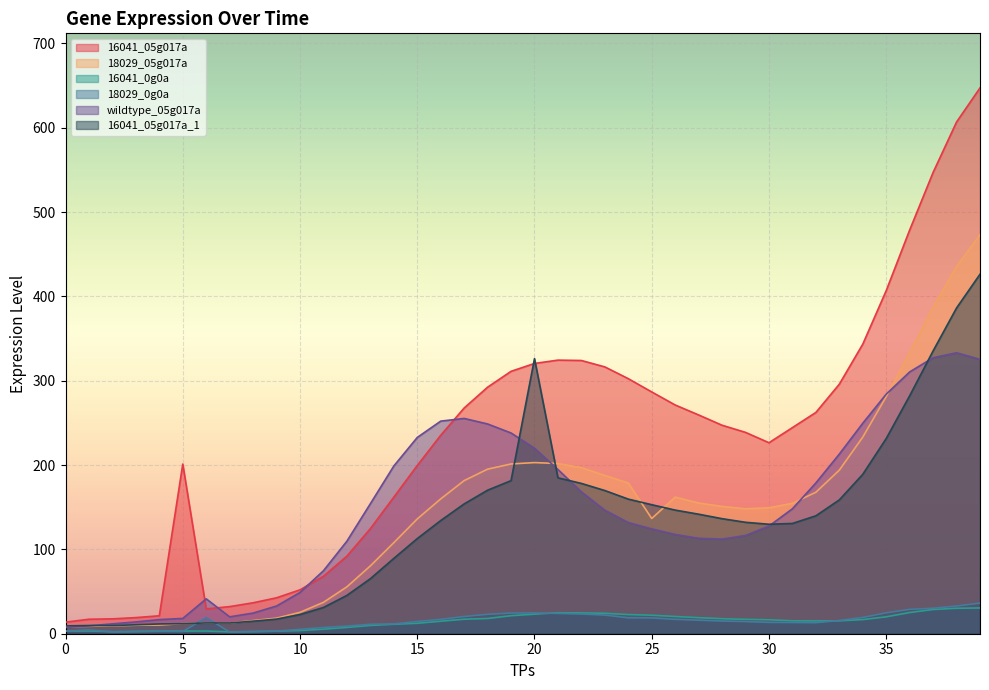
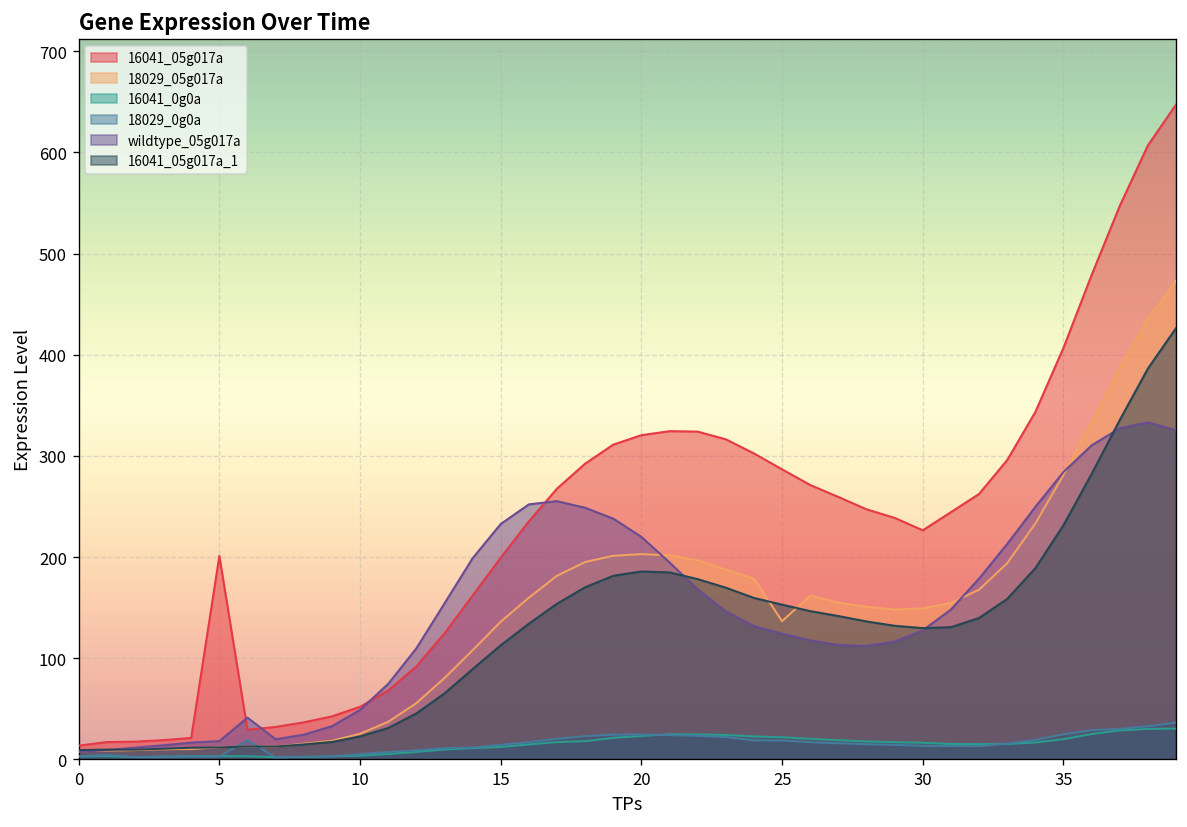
16041_05g017a_1, 20: 330 -> 190
